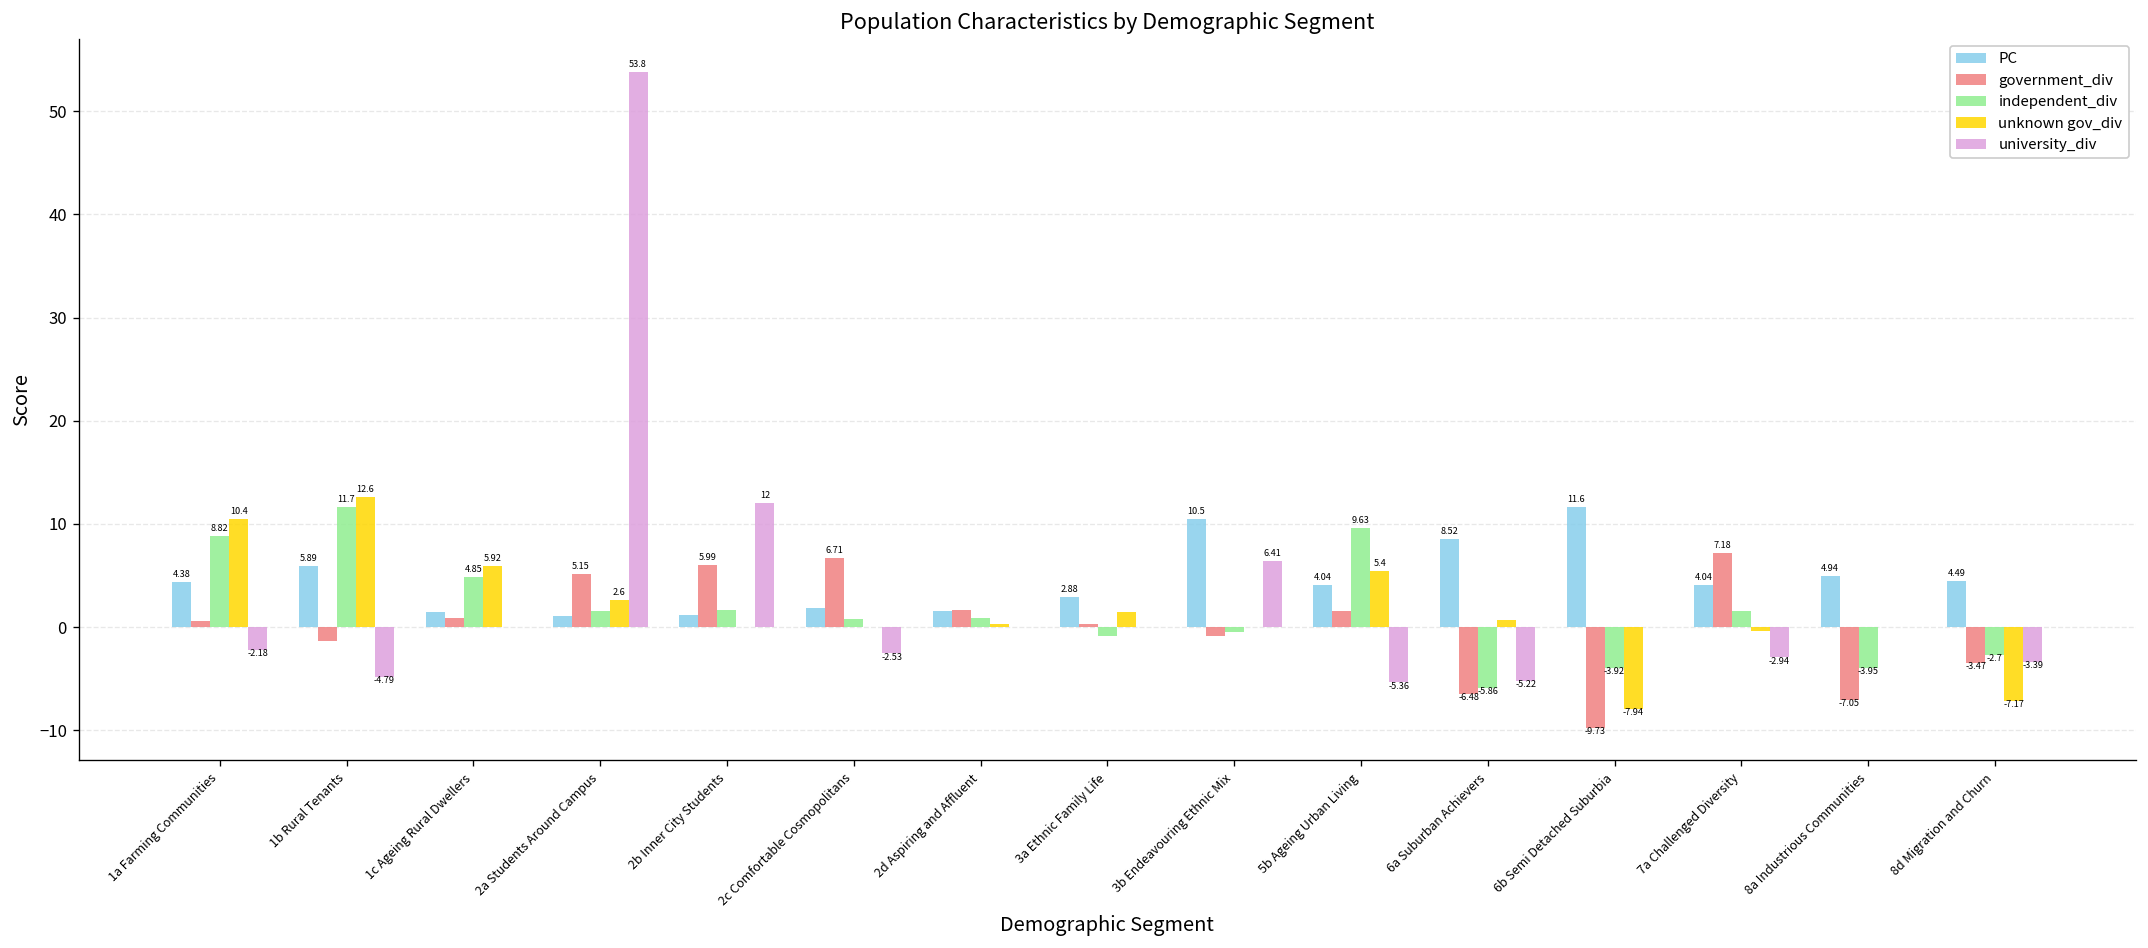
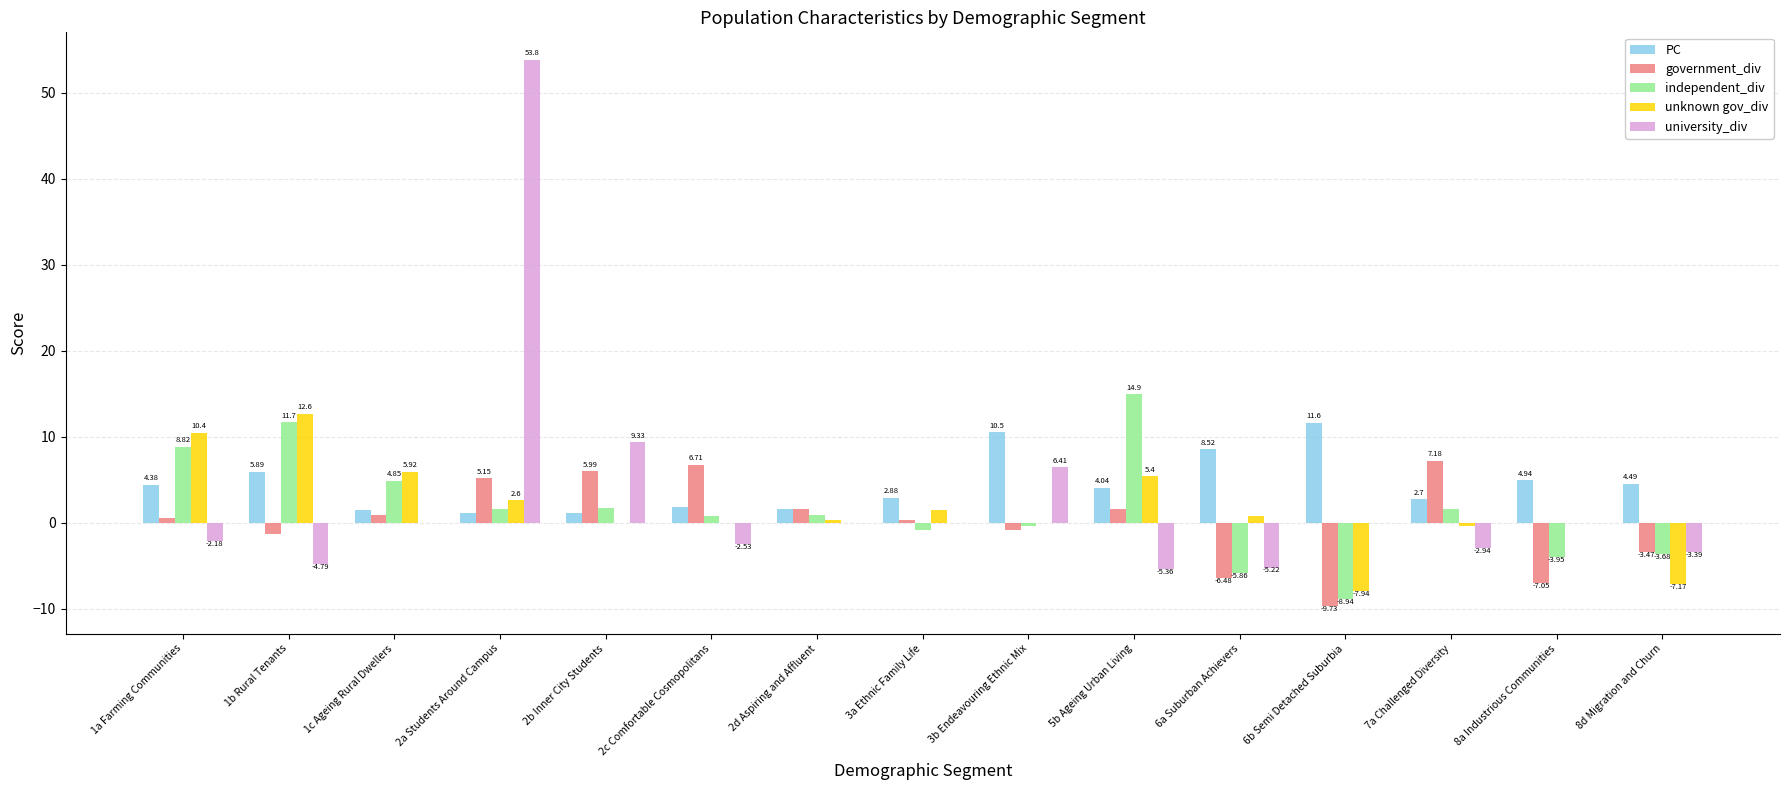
university_div, 2b Inner City Students: 12 -> 9.33
independent_div, 5b Ageing Urban Living: 9.63 -> 14.9
independent_div, 6b Semi Detached Suburbia: -3.92 -> -8.94
PC, 7a Challenged Diversity: 4.04 -> 2.7
independent_div, 8d Migration and Churn: -2.7 -> -3.68
